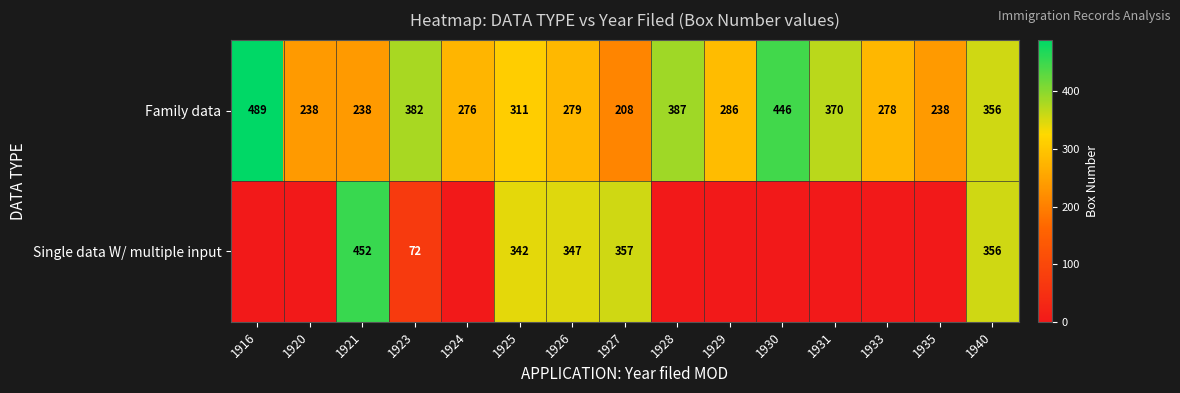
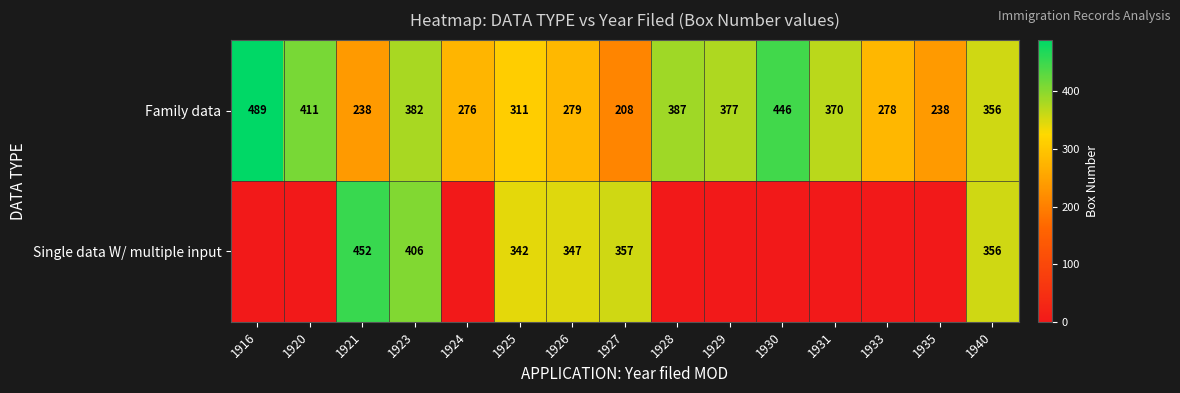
Family data, 1920: 238 -> 411
Family data, 1929: 286 -> 377
Single data W/ multiple input, 1923: 72 -> 406
